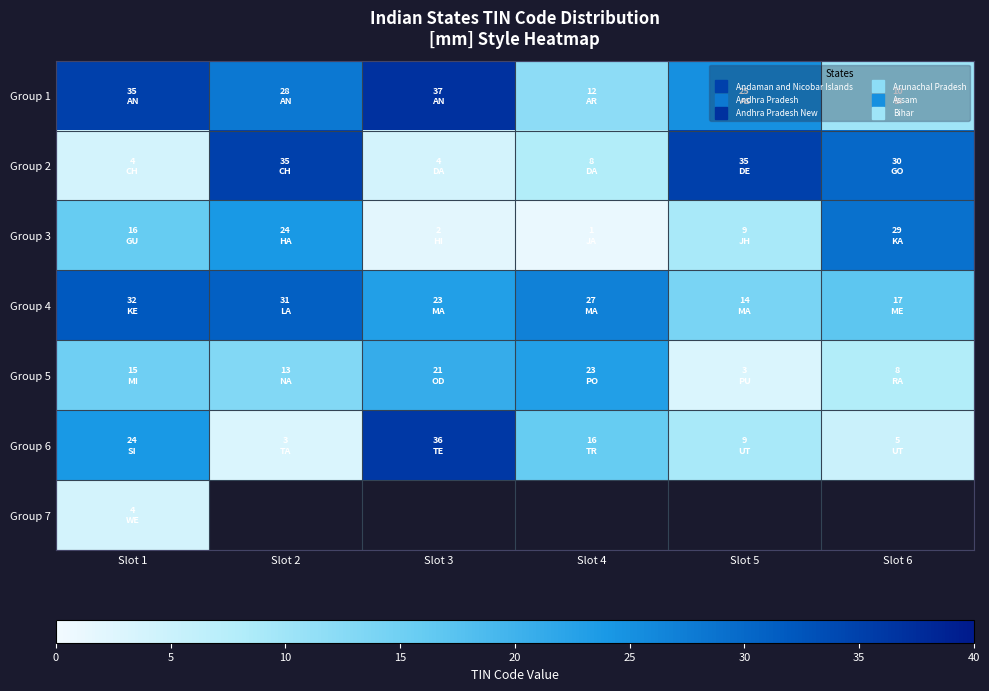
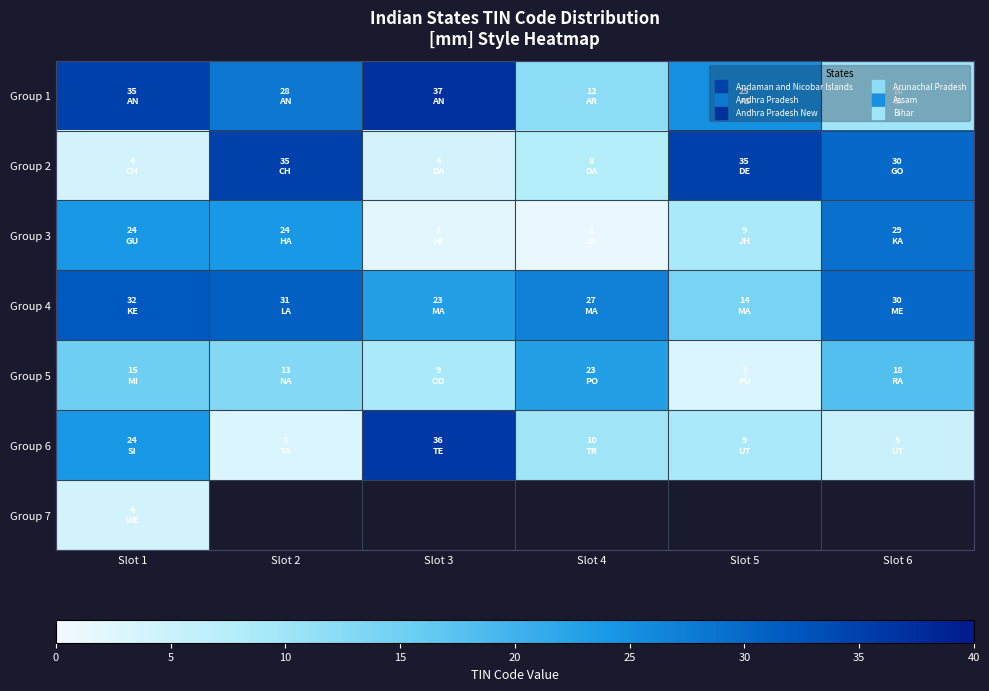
Group 3, Slot 1: 16 -> 24
Group 4, Slot 6: 17 -> 30
Group 5, Slot 3: 21 -> 9
Group 5, Slot 6: 8 -> 18
Group 6, Slot 4: 16 -> 10
